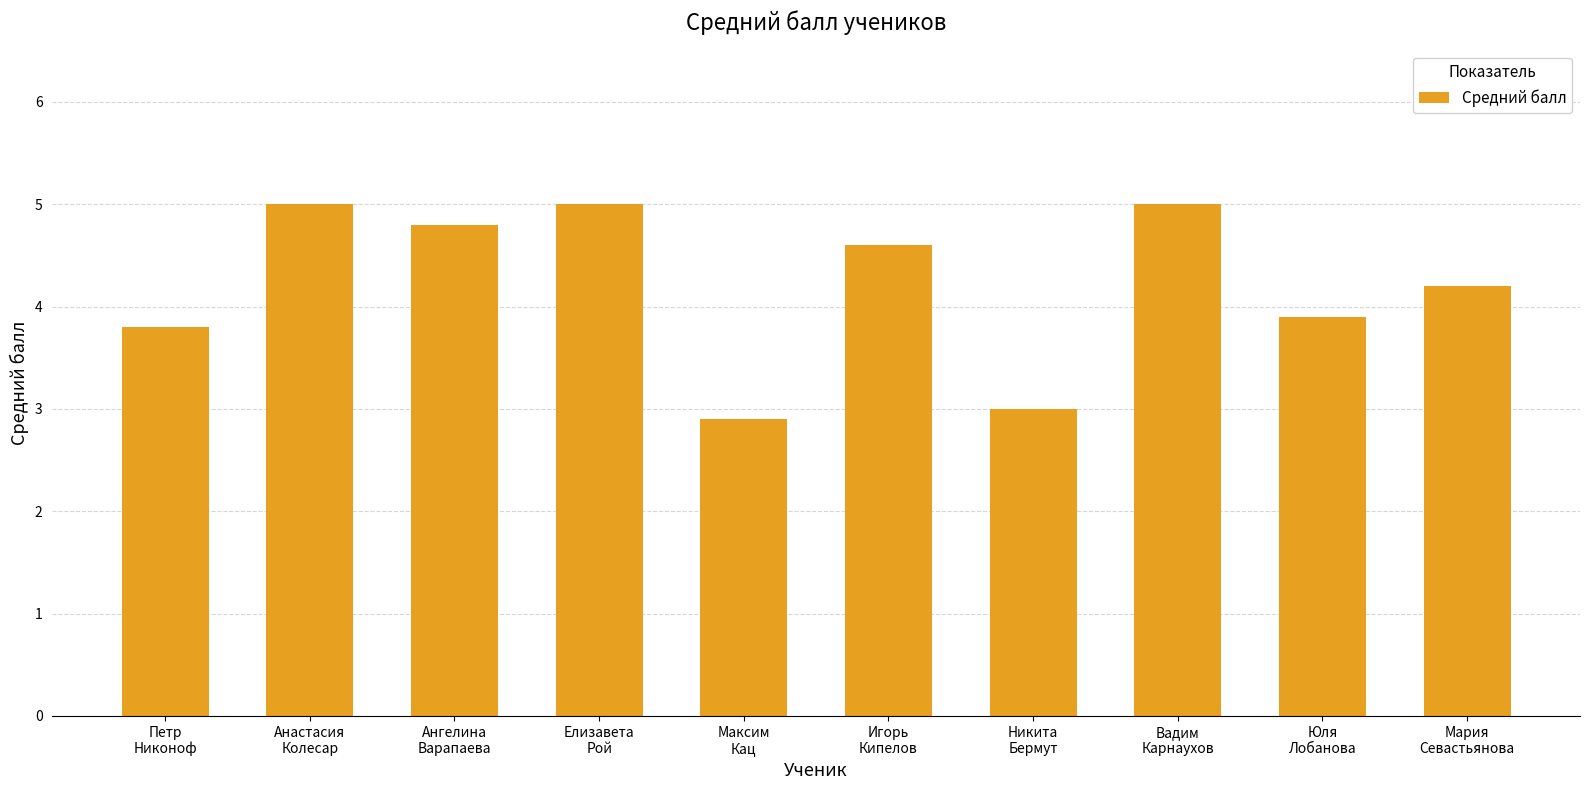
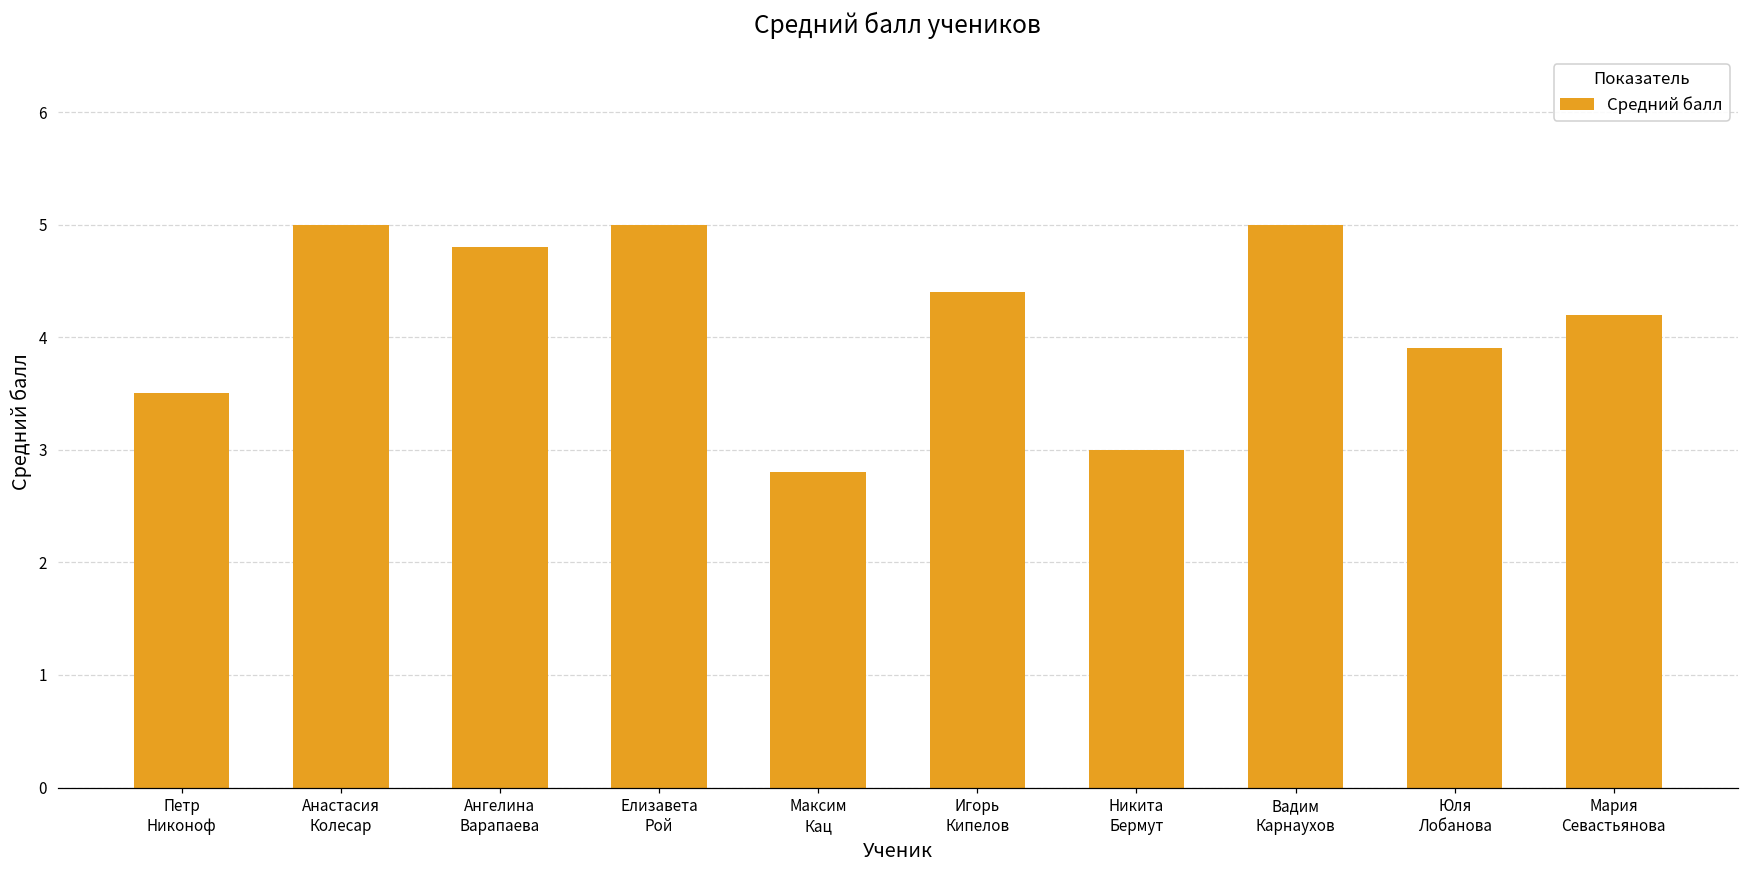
Петр Никоноф: 3.8 -> 3.5
Максим Кац: 2.9 -> 2.8
Игорь Кипелов: 4.6 -> 4.4
